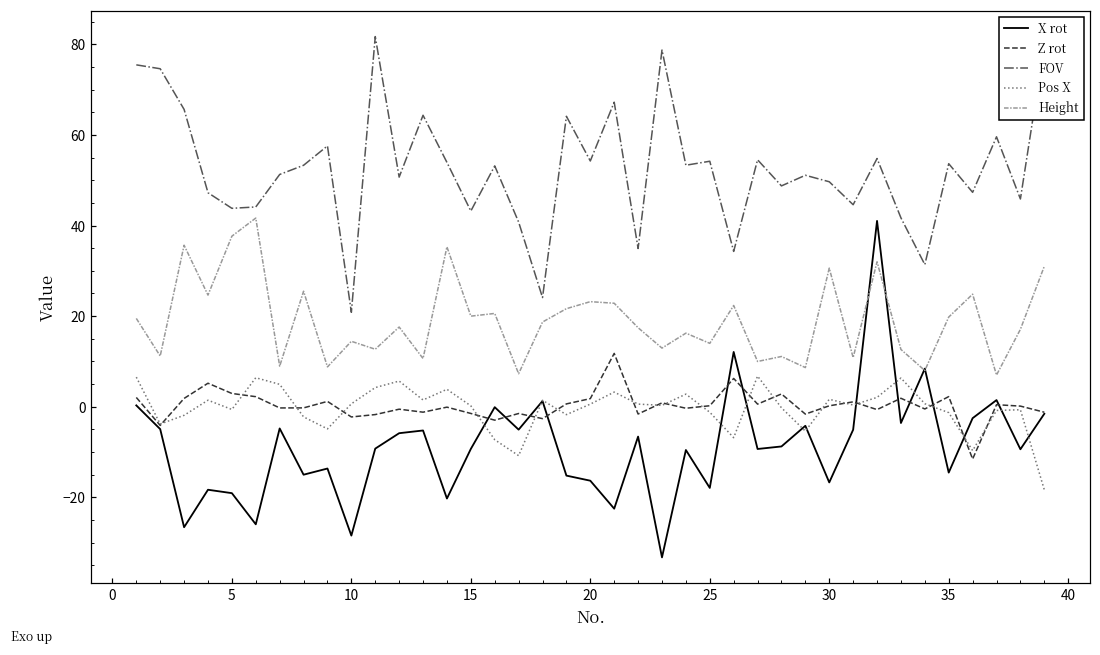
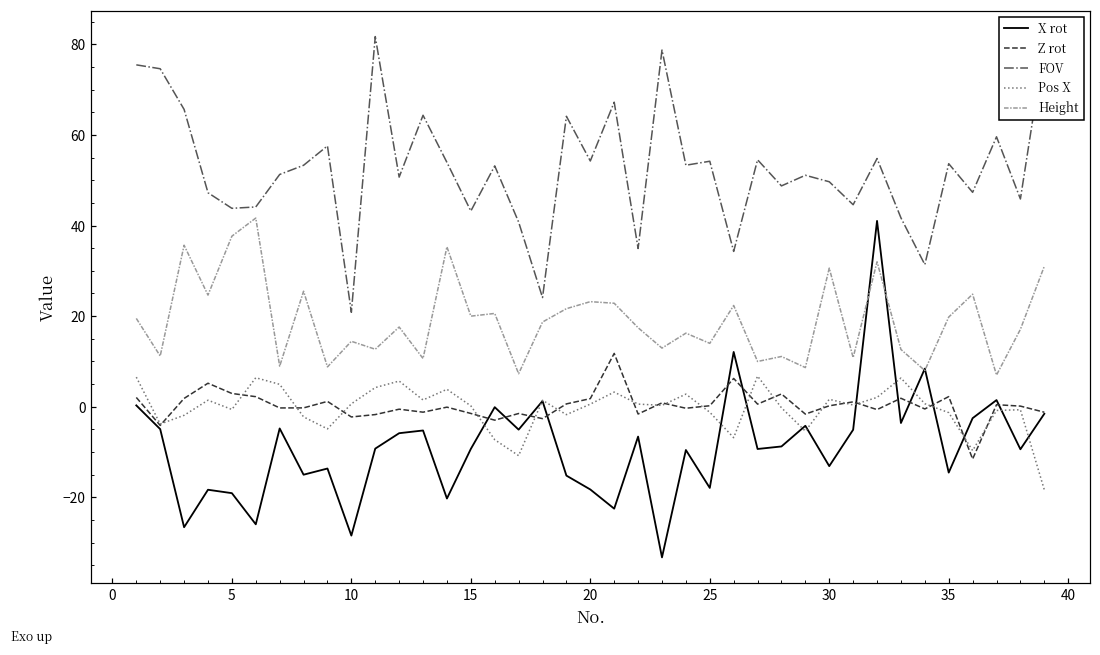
X rot, 20: -16 -> -18
X rot, 30: -17 -> -13
